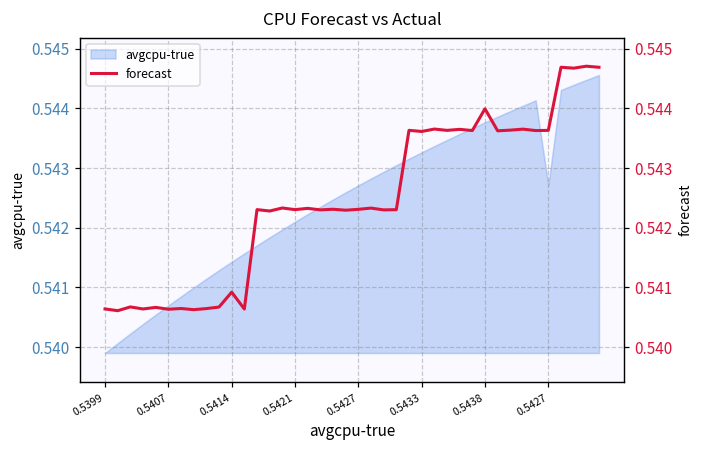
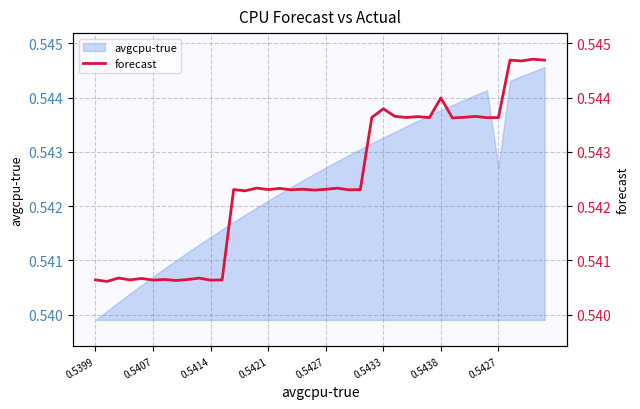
forecast, 0.5414: 0.5409 -> 0.5406
forecast, 0.5433: 0.5436 -> 0.5438
